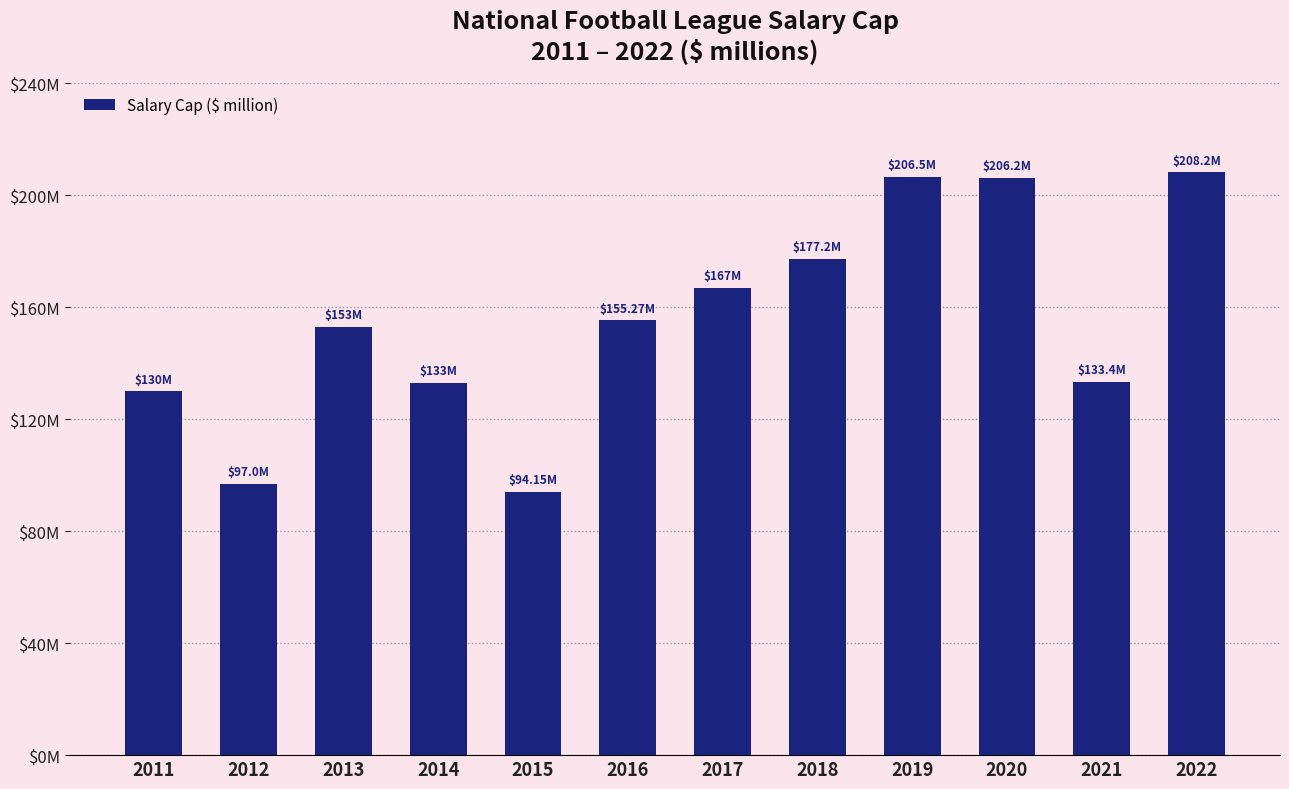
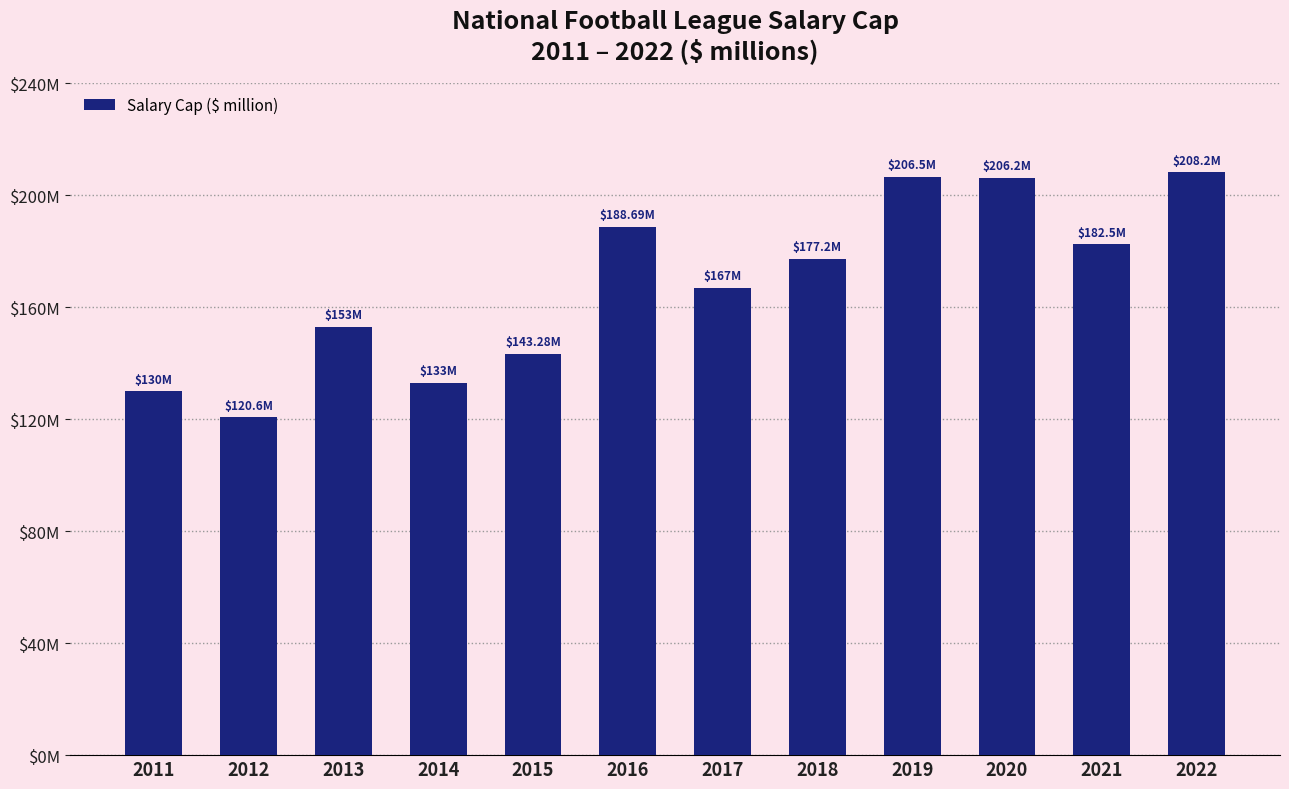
2012: $97.0M -> $120.6M
2015: $94.15M -> $143.28M
2016: $155.27M -> $188.69M
2021: $133.4M -> $182.5M
